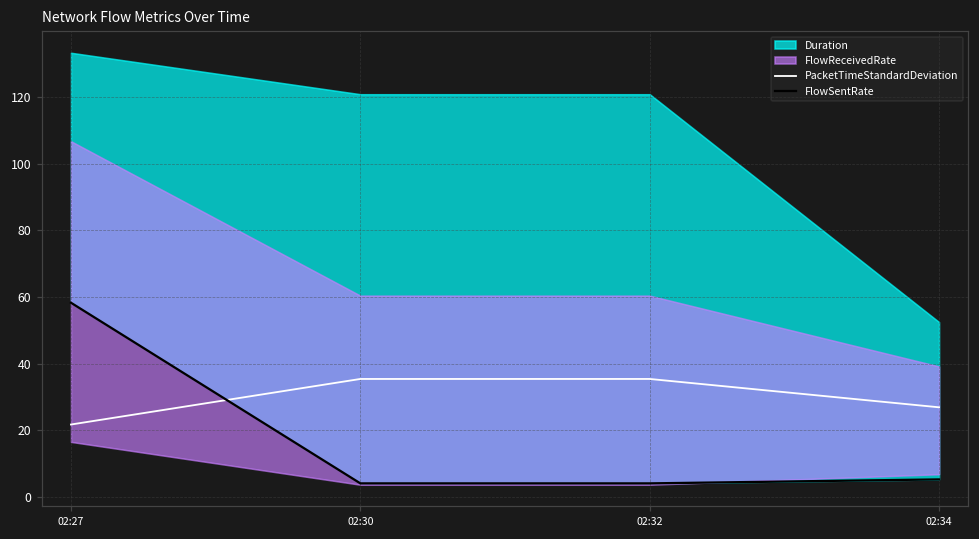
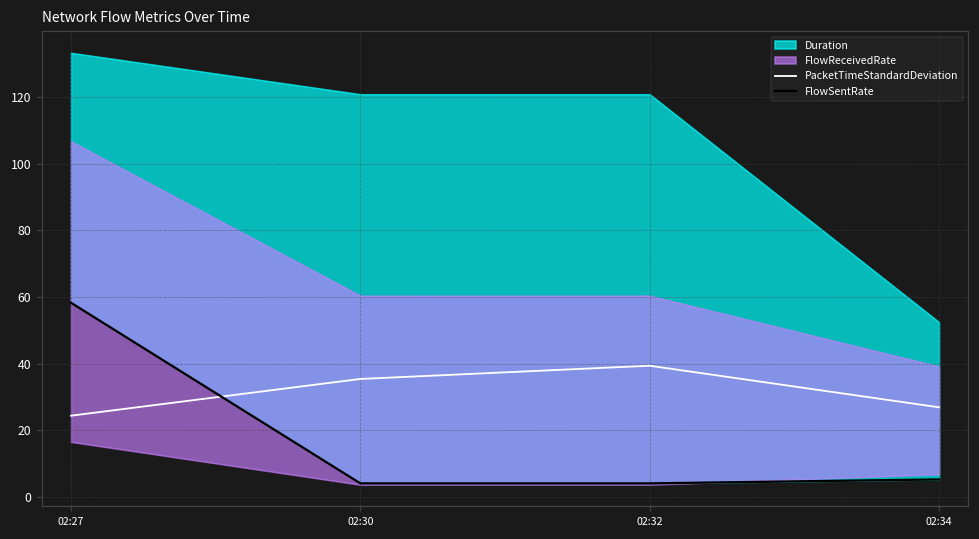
PacketTimeStandardDeviation, 02:27: 22 -> 24
PacketTimeStandardDeviation, 02:32: 35 -> 39
